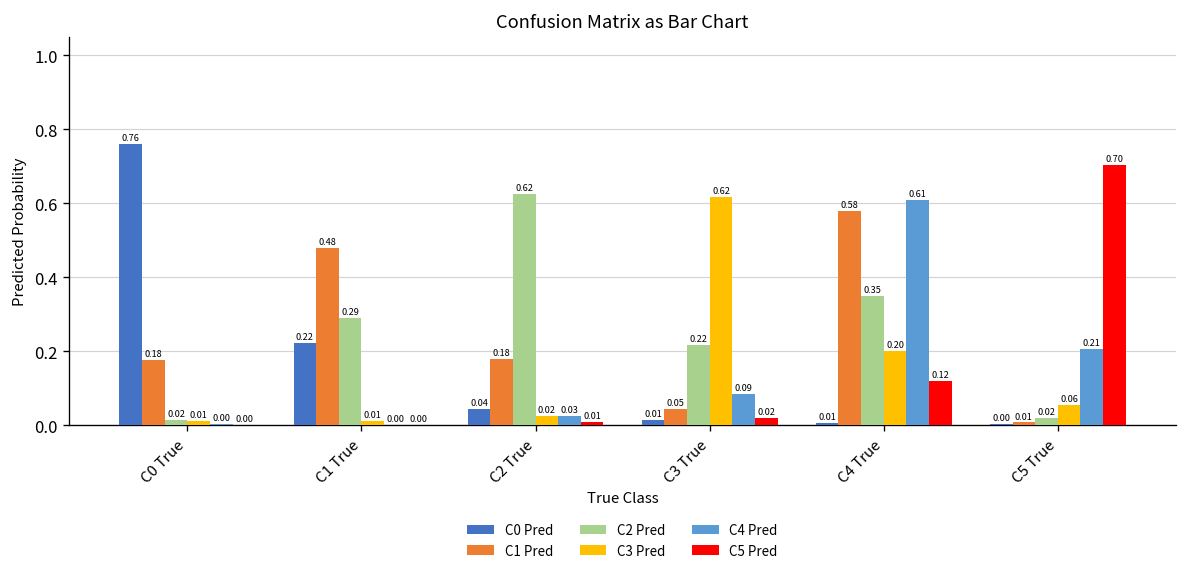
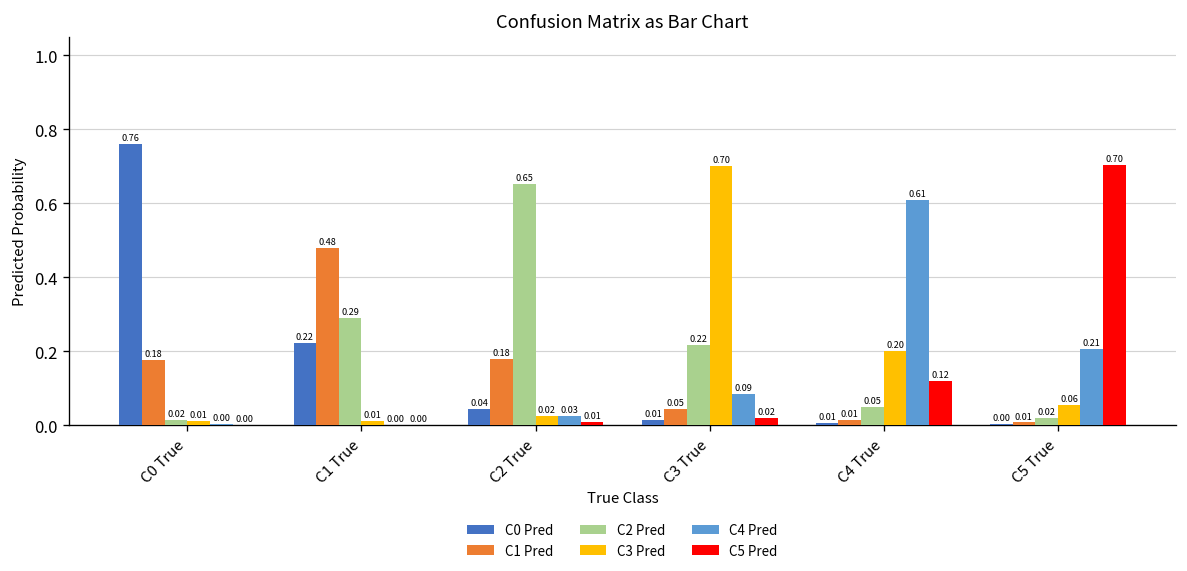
C2 Pred, C2 True: 0.62 -> 0.65
C3 Pred, C3 True: 0.62 -> 0.70
C1 Pred, C4 True: 0.58 -> 0.01
C2 Pred, C4 True: 0.35 -> 0.05
